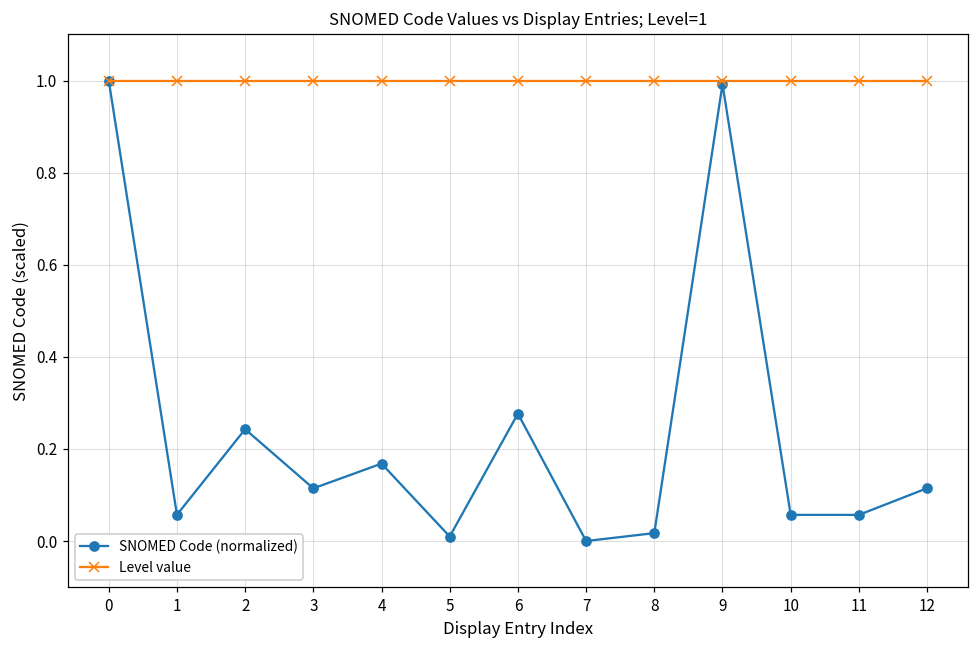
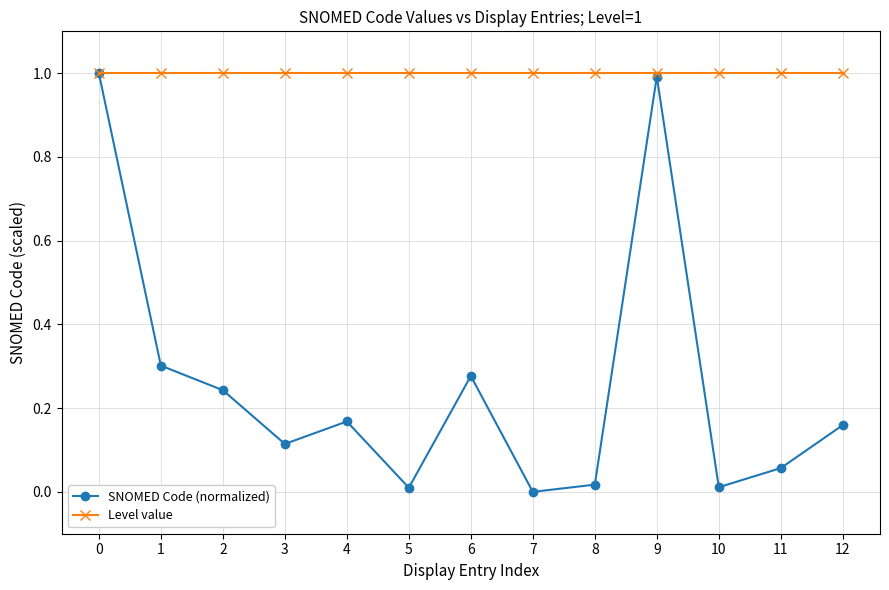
SNOMED Code (normalized), 1: 0.06 -> 0.30
SNOMED Code (normalized), 10: 0.06 -> 0.01
SNOMED Code (normalized), 12: 0.11 -> 0.16
